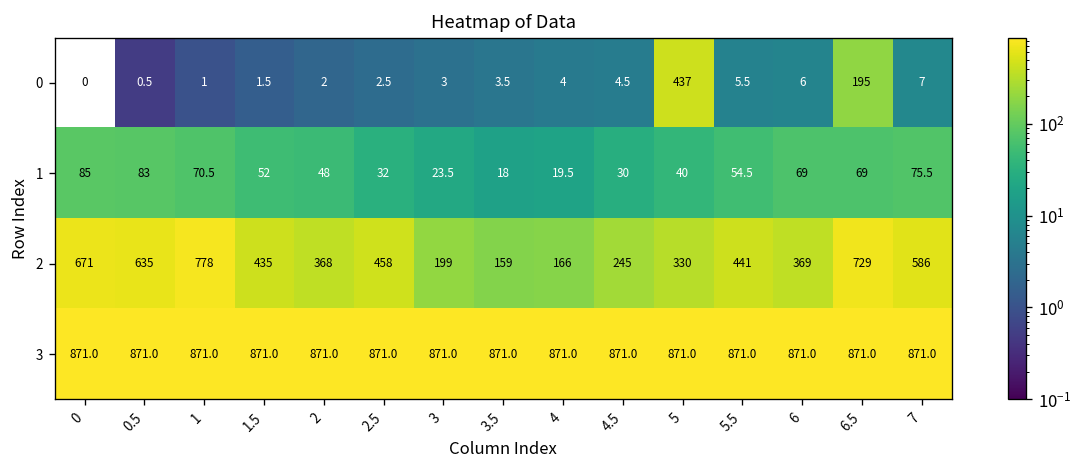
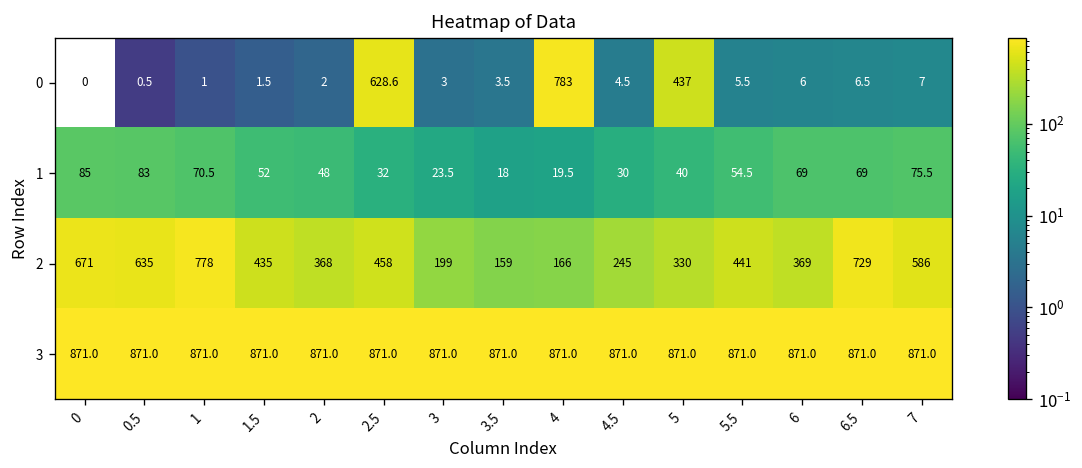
0, 2.5: 2.5 -> 628.6
0, 4: 4 -> 783
0, 6.5: 195 -> 6.5
